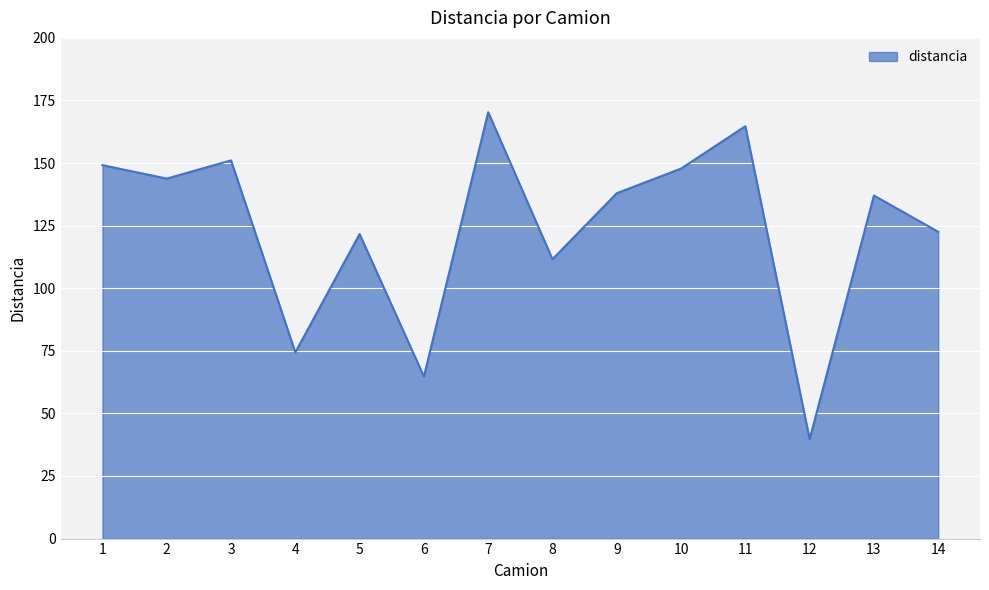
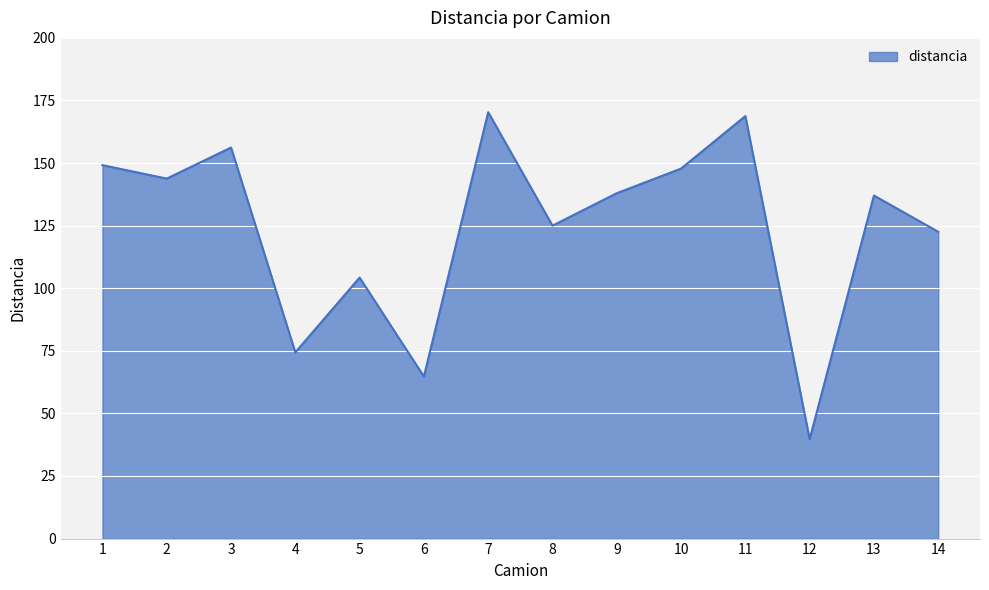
3: 151 -> 156
5: 122 -> 104
8: 112 -> 125
11: 165 -> 169
